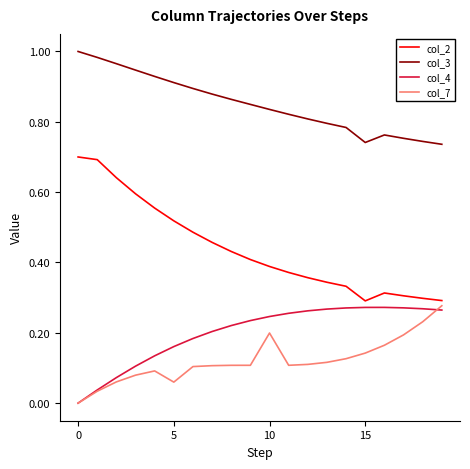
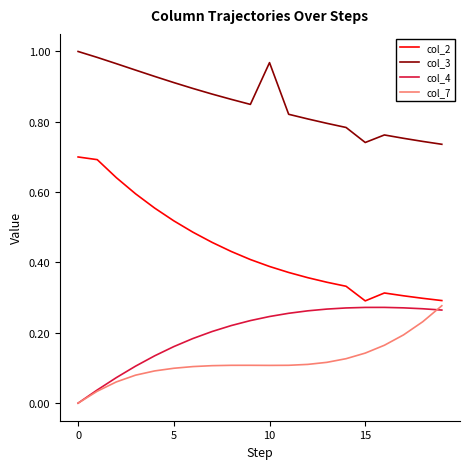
col_7, 5: 0.06 -> 0.10
col_3, 10: 0.84 -> 0.97
col_7, 10: 0.20 -> 0.11
